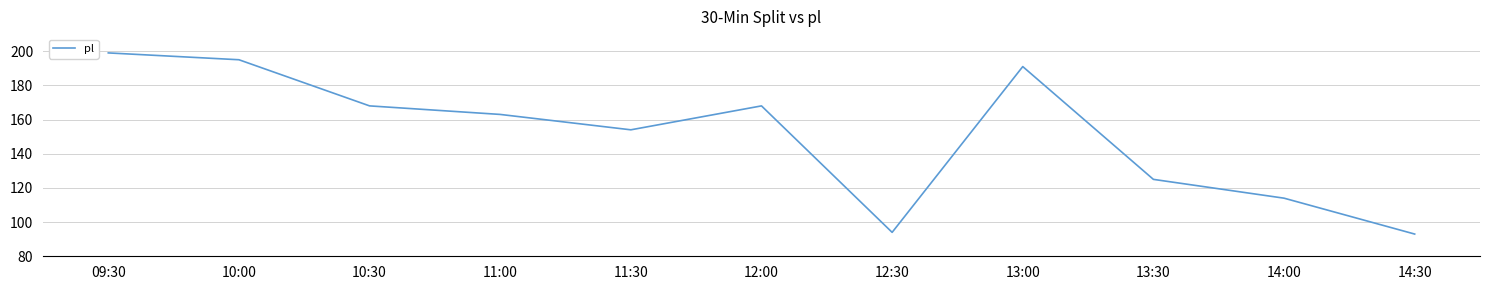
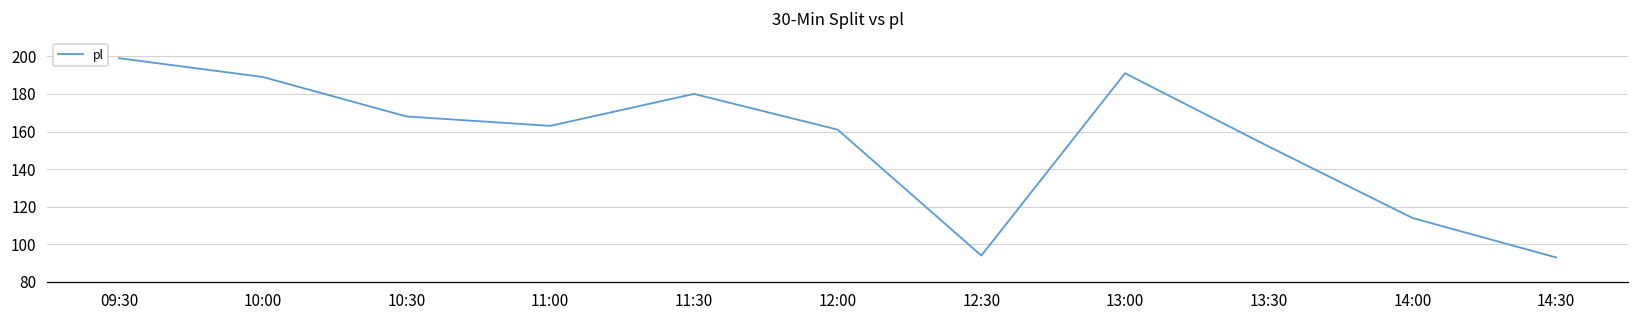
10:00: 195 -> 189
11:30: 154 -> 180
12:00: 168 -> 161
13:30: 125 -> 152
